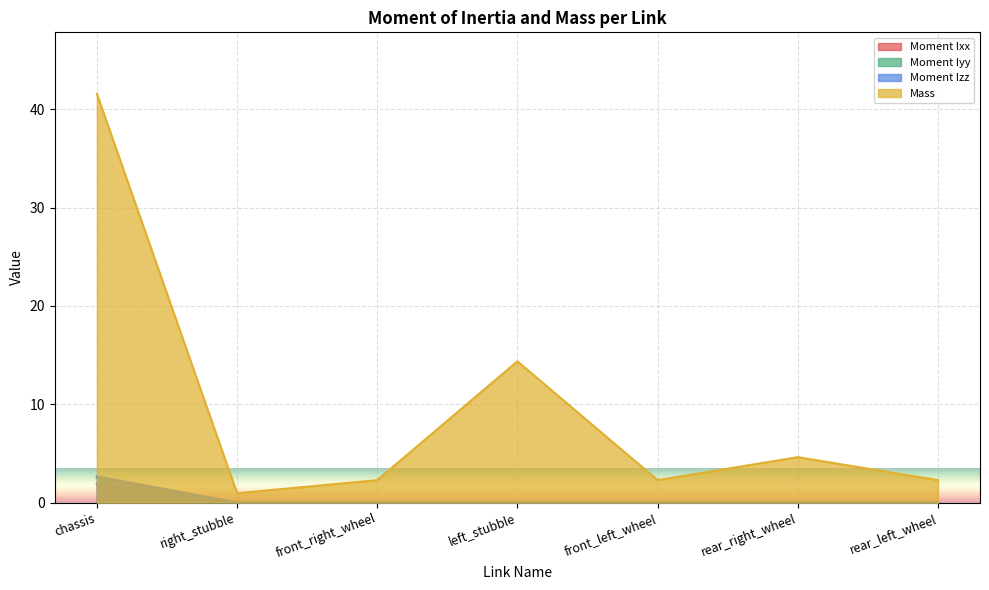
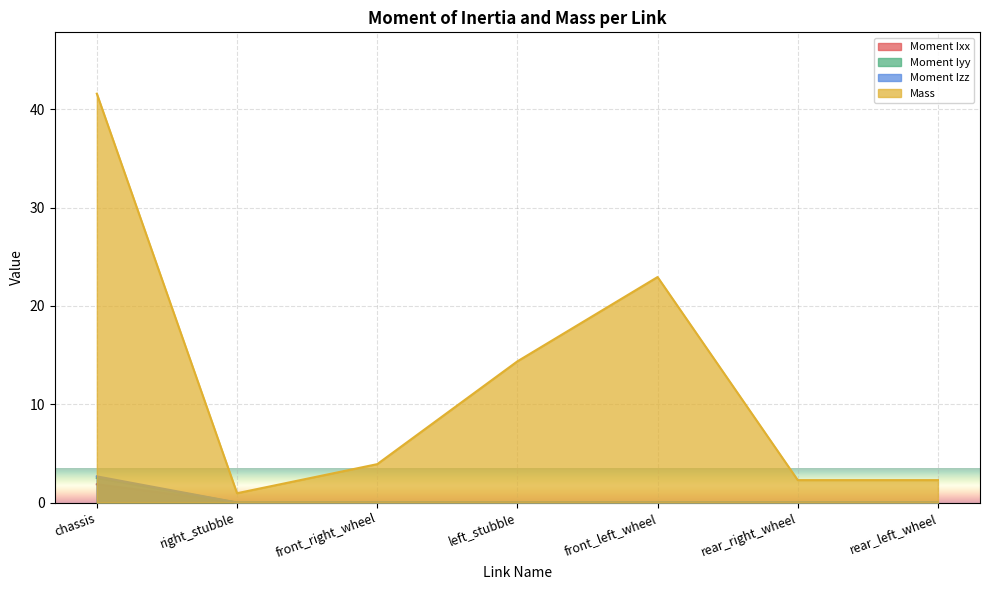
Mass, front_right_wheel: 2 -> 4
Mass, front_left_wheel: 2 -> 23
Mass, rear_right_wheel: 5 -> 2
